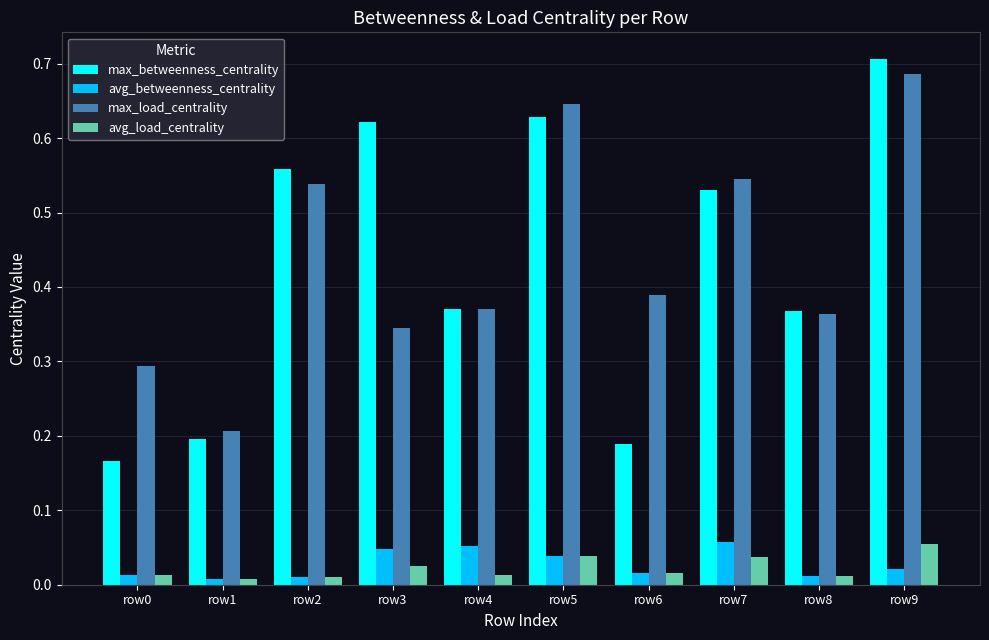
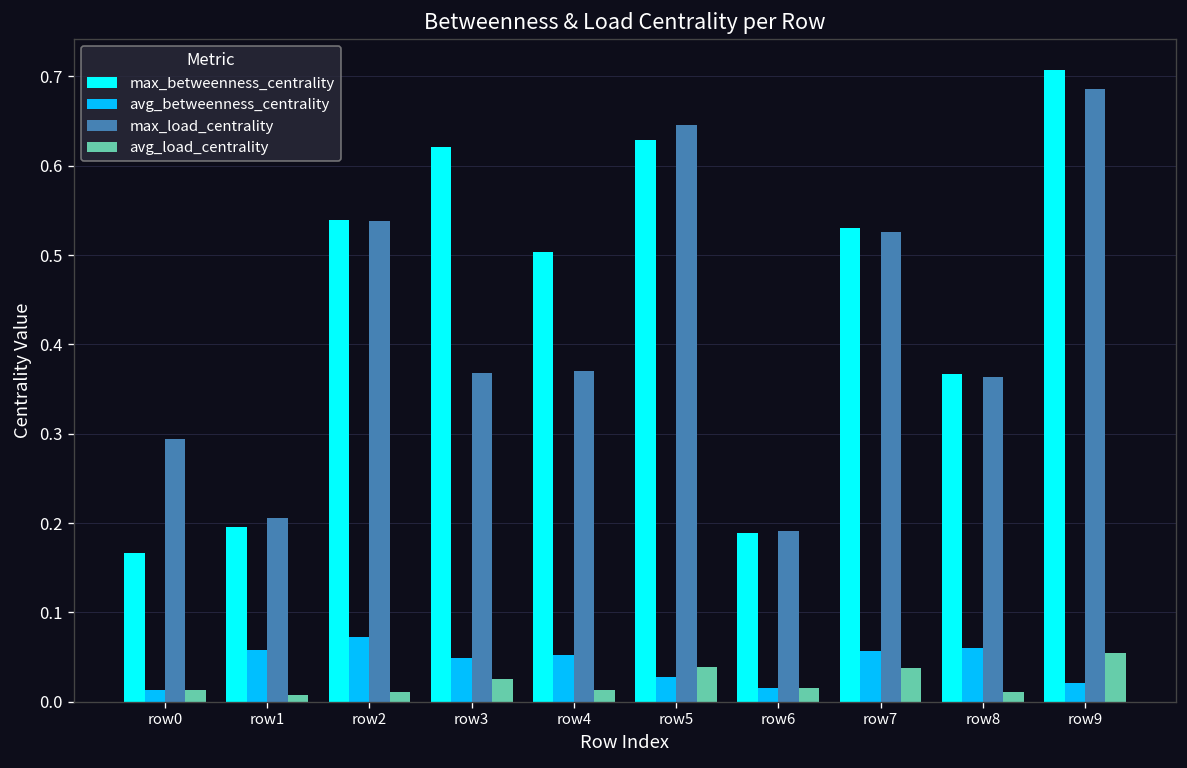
avg_betweenness_centrality, row1: 0.01 -> 0.06
max_betweenness_centrality, row2: 0.56 -> 0.54
avg_betweenness_centrality, row2: 0.01 -> 0.07
max_load_centrality, row3: 0.34 -> 0.37
max_betweenness_centrality, row4: 0.37 -> 0.50
avg_betweenness_centrality, row5: 0.04 -> 0.03
max_load_centrality, row6: 0.39 -> 0.19
max_load_centrality, row7: 0.55 -> 0.53
avg_betweenness_centrality, row8: 0.01 -> 0.06
